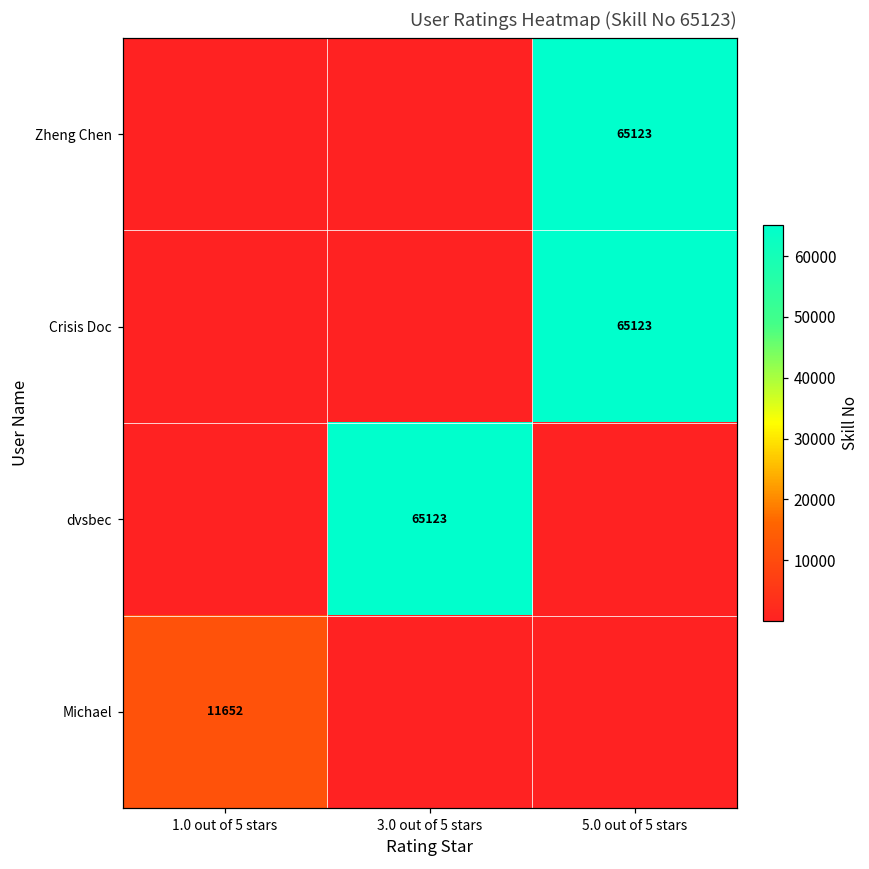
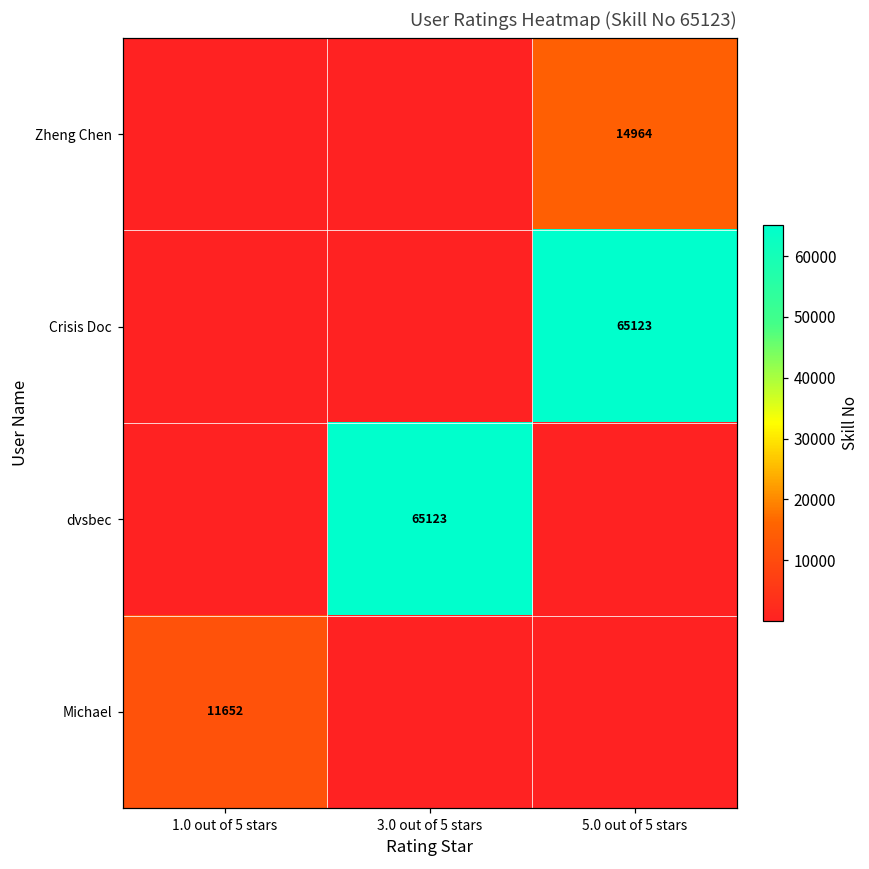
Zheng Chen, 5.0 out of 5 stars: 65123 -> 14964
